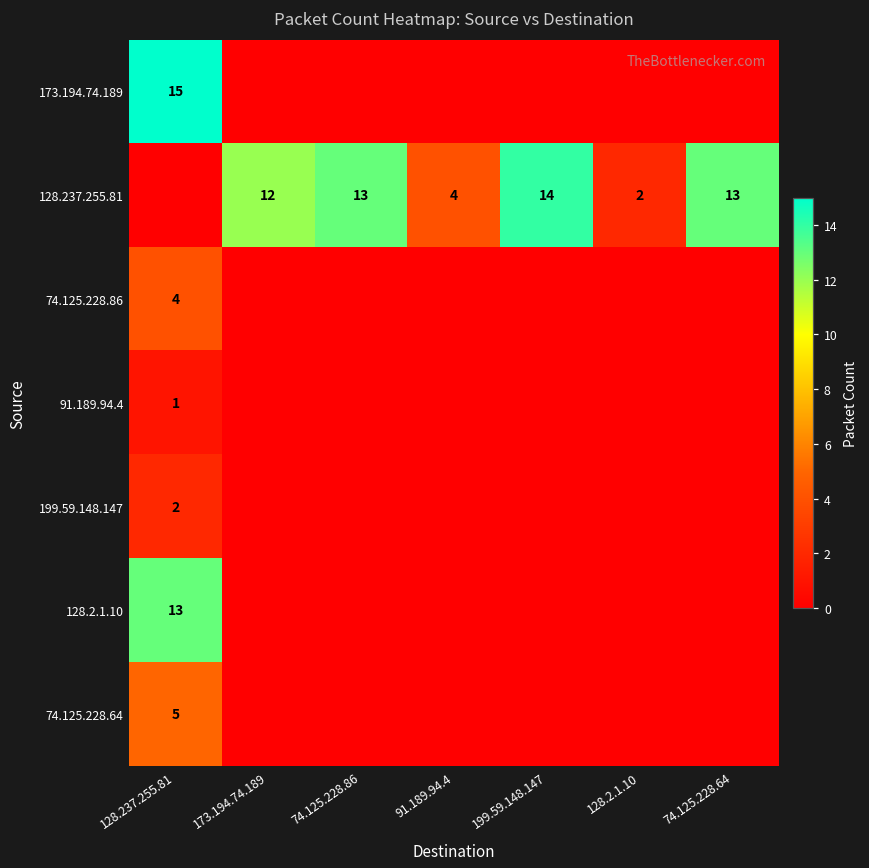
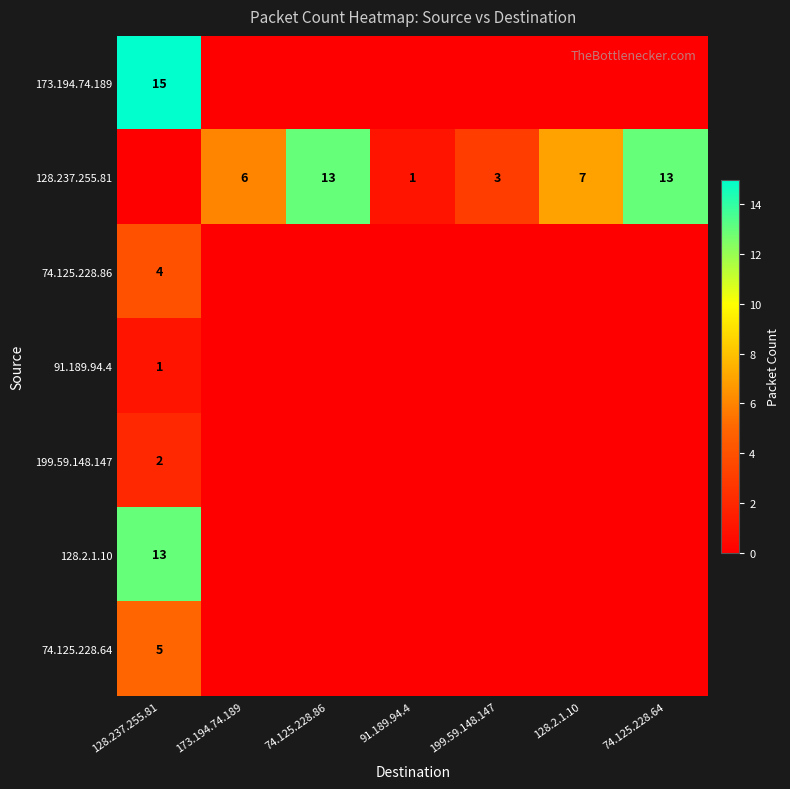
128.237.255.81, 173.194.74.189: 12 -> 6
128.237.255.81, 91.189.94.4: 4 -> 1
128.237.255.81, 199.59.148.147: 14 -> 3
128.237.255.81, 128.2.1.10: 2 -> 7
